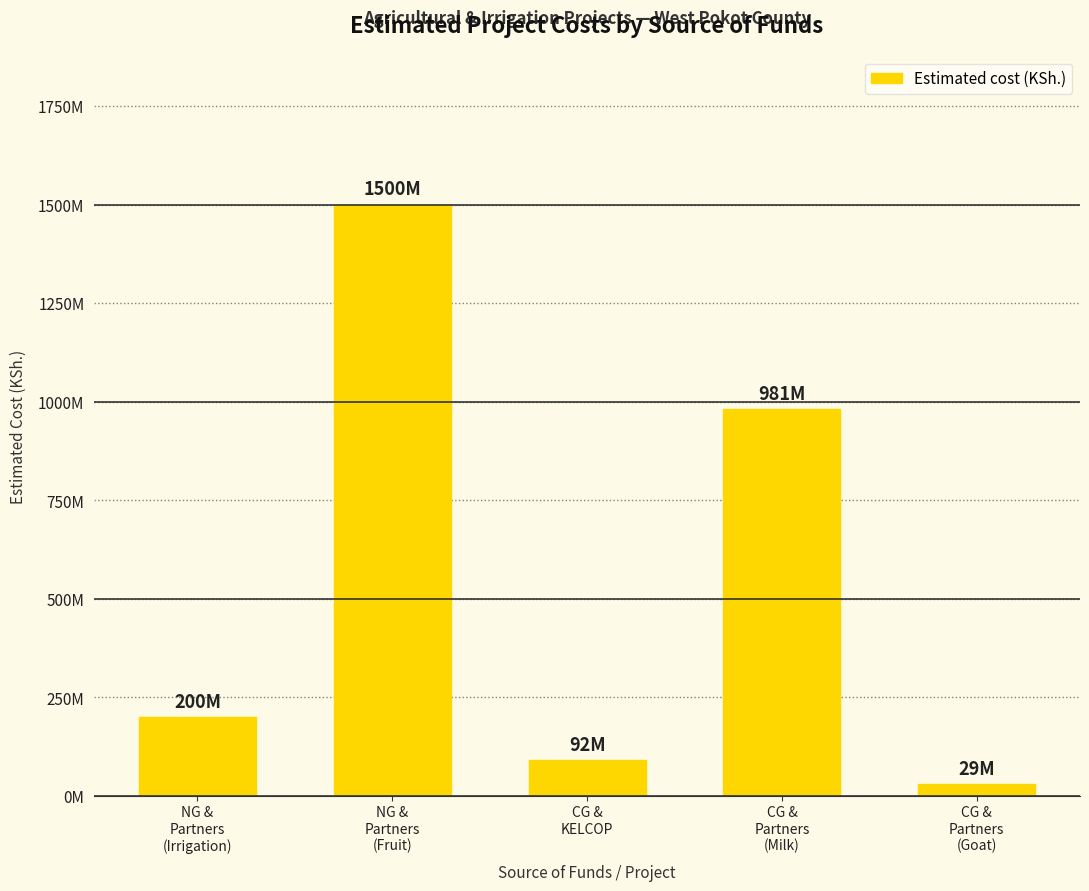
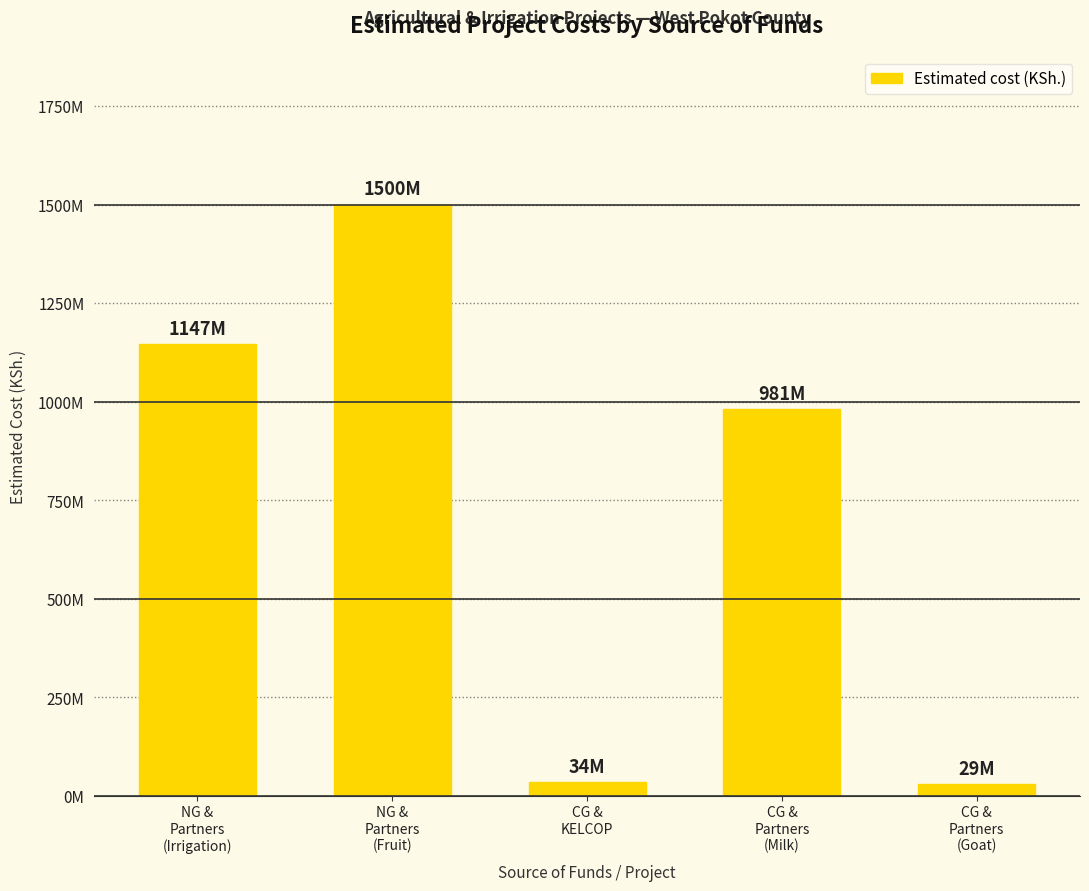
NG & Partners (Irrigation): 200M -> 1147M
CG & KELCOP: 92M -> 34M
